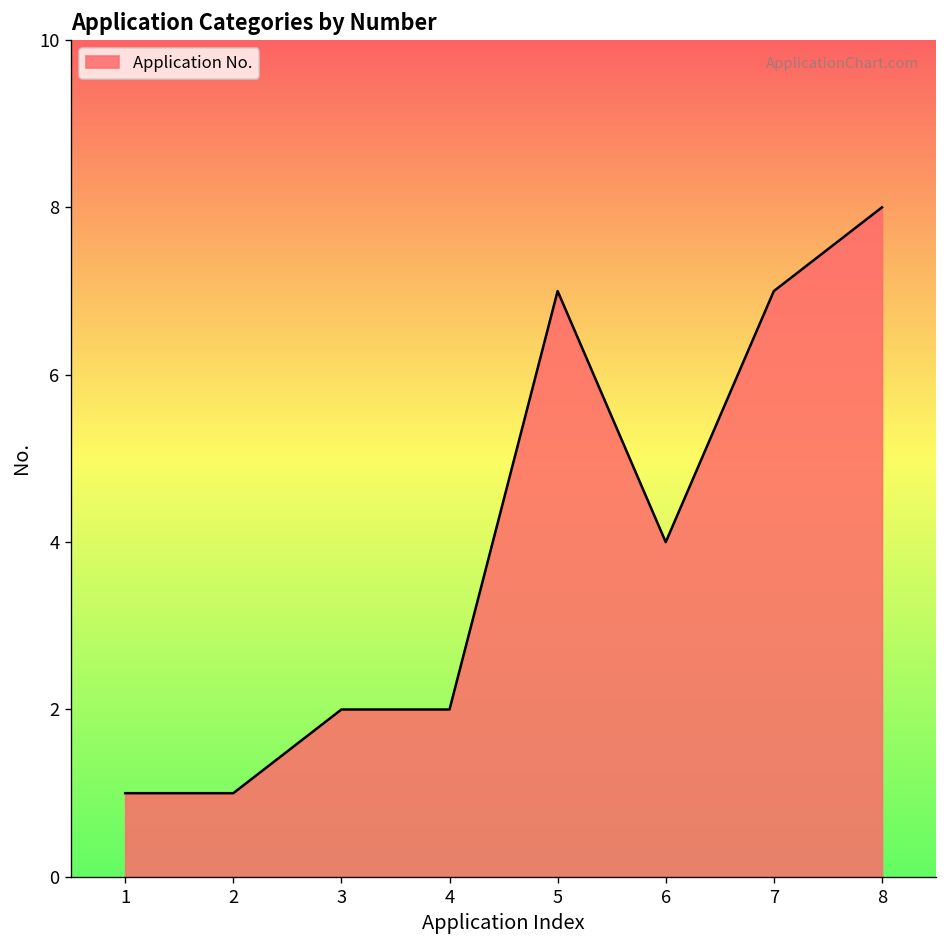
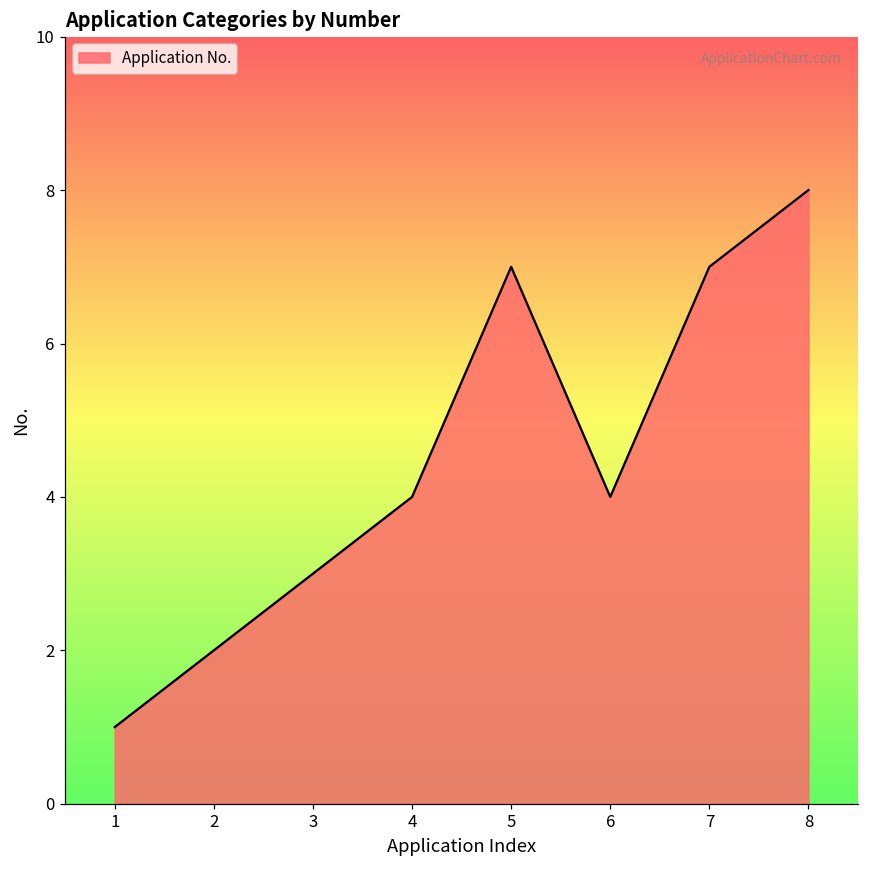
2: 1 -> 2
3: 2 -> 3
4: 2 -> 4
